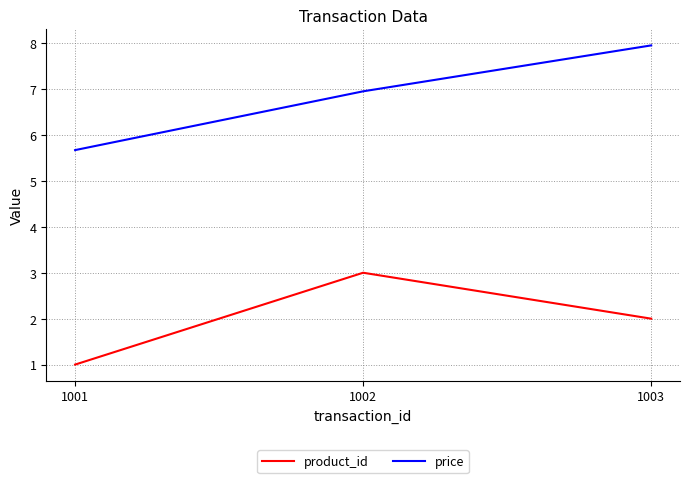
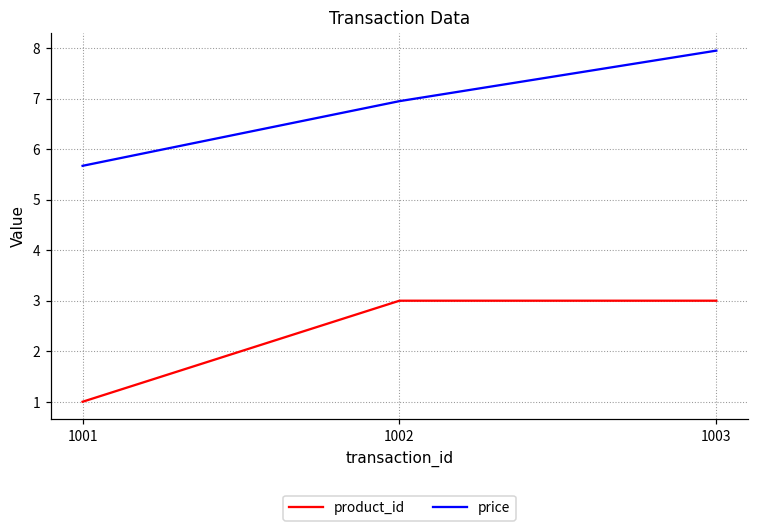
product_id, 1003: 2 -> 3
